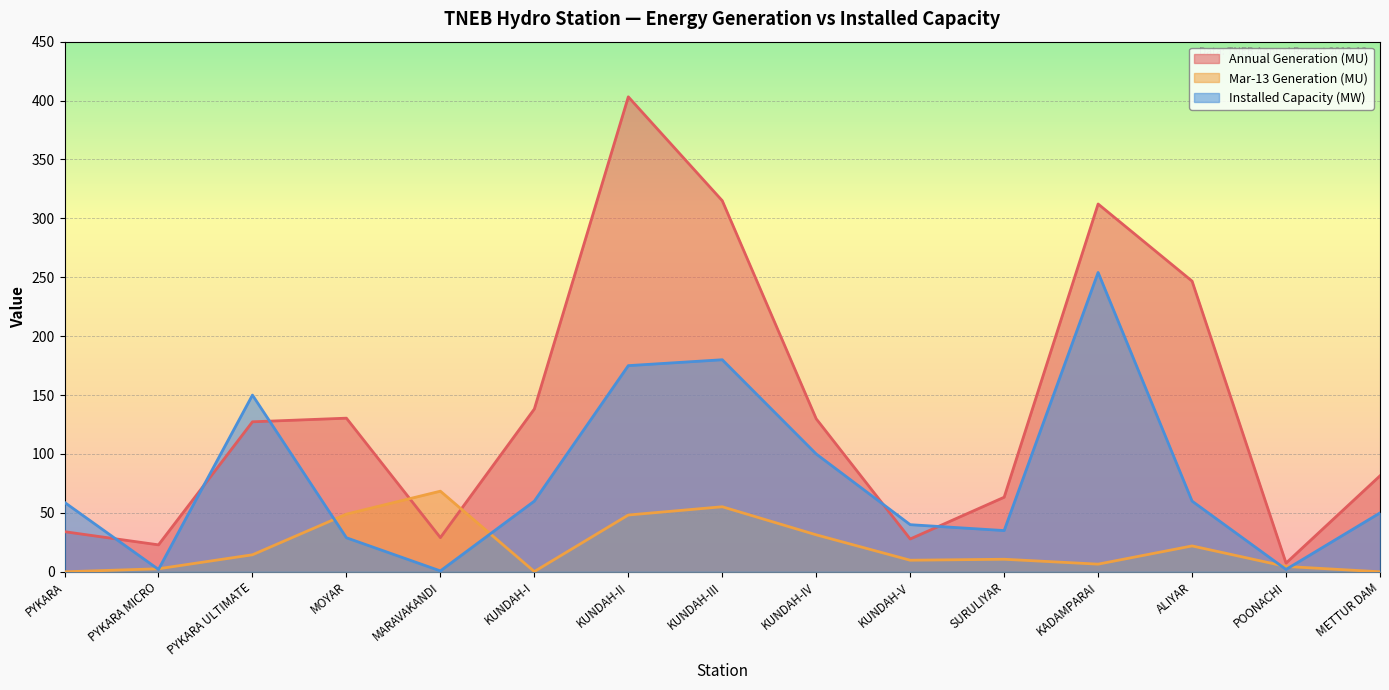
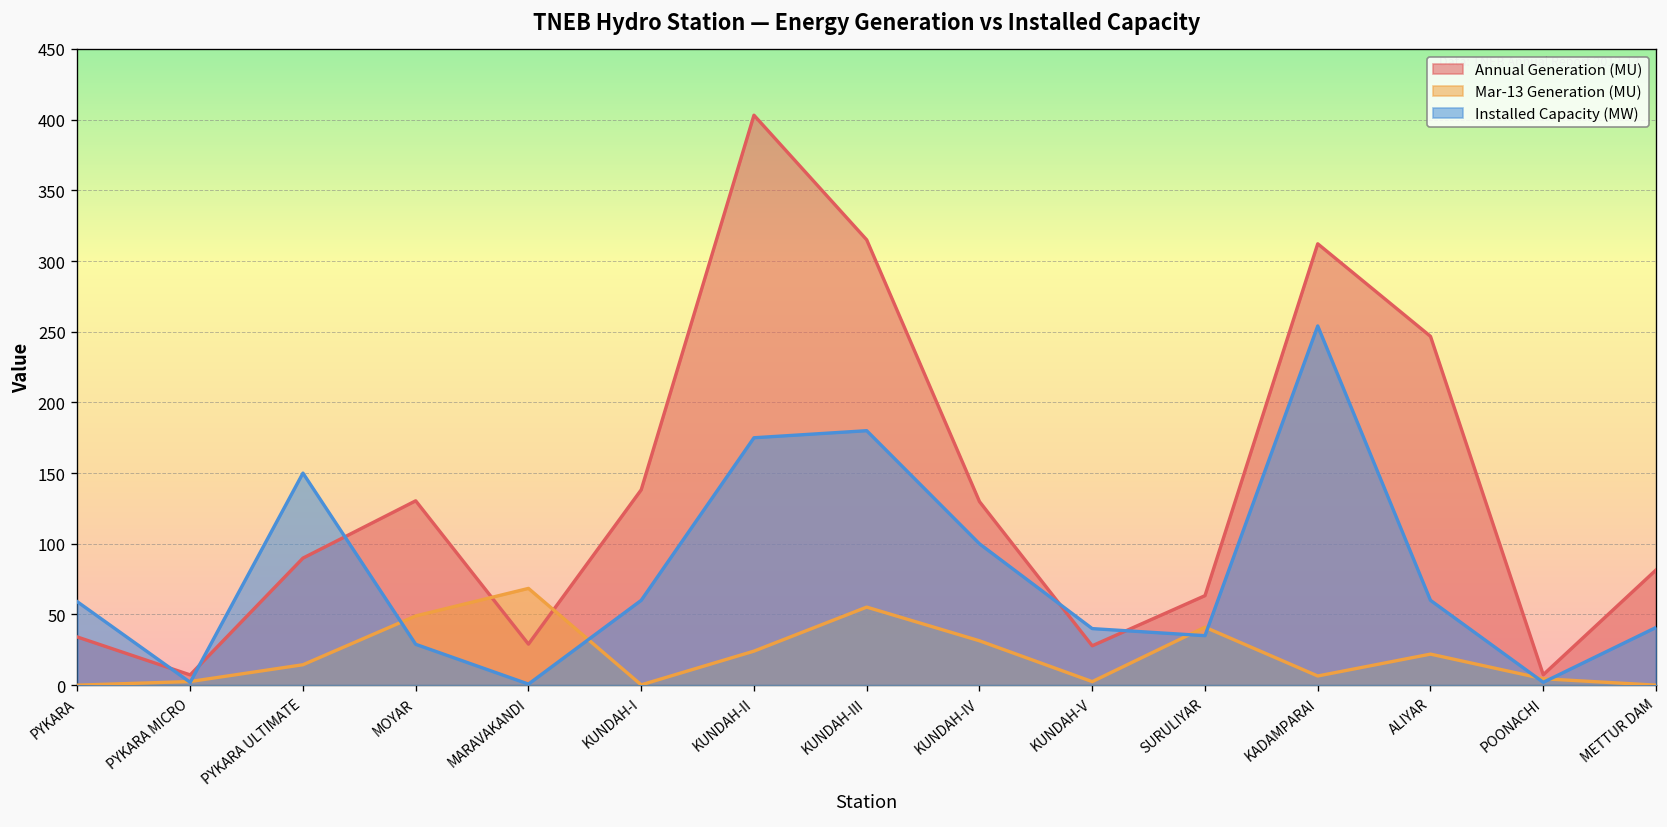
Annual Generation (MU), PYKARA MICRO: 23 -> 7
Annual Generation (MU), PYKARA ULTIMATE: 127 -> 90
Mar-13 Generation (MU), KUNDAH-II: 48 -> 24
Mar-13 Generation (MU), KUNDAH-V: 10 -> 3
Mar-13 Generation (MU), SURULIYAR: 11 -> 41
Installed Capacity (MW), METTUR DAM: 50 -> 41
